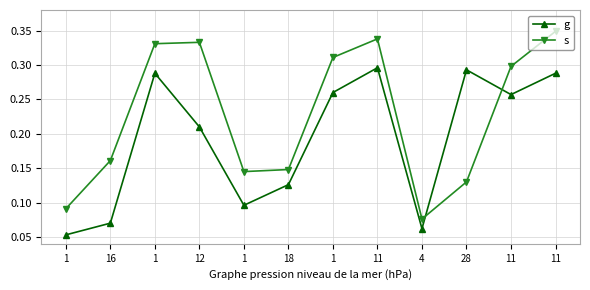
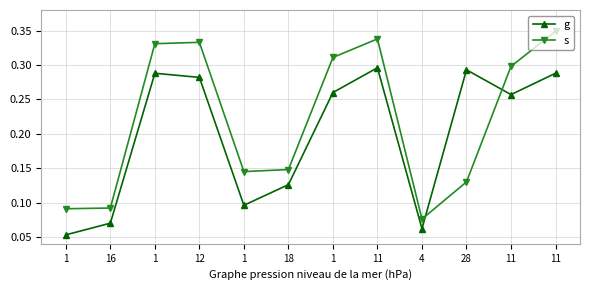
s, 16: 0.16 -> 0.09
g, 12: 0.21 -> 0.28
